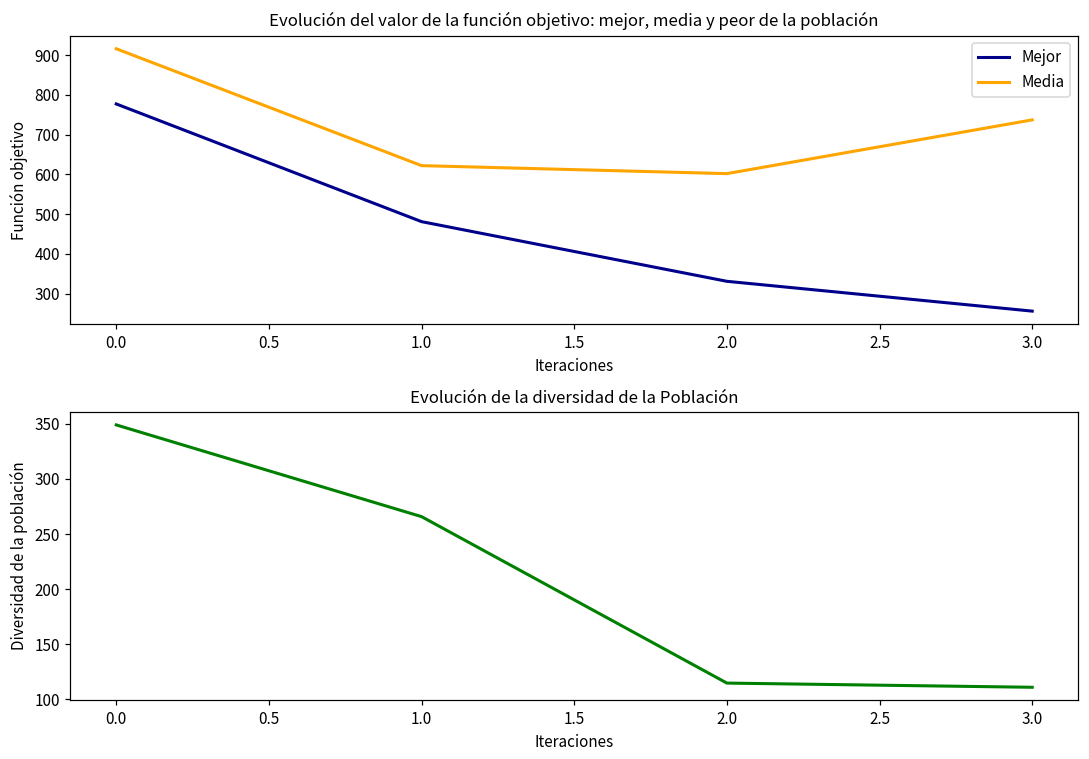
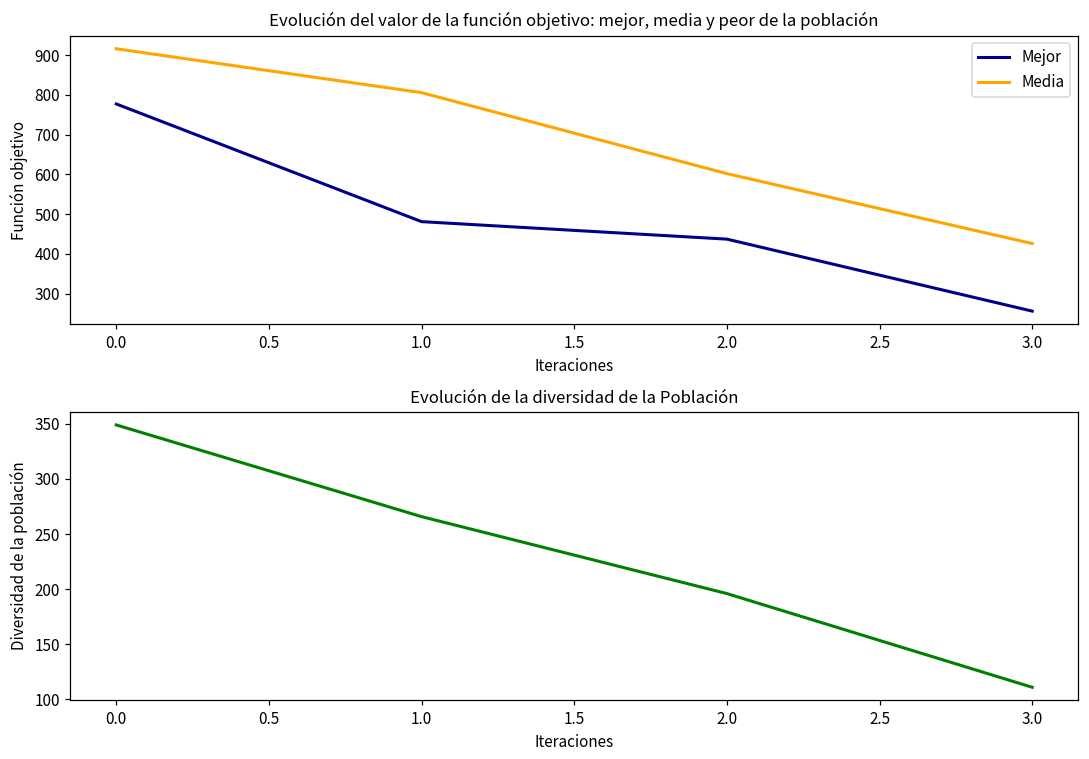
Evolución del valor de la función objetivo: mejor, media y peor de la población, Media, 1.0: 620 -> 810
Evolución del valor de la función objetivo: mejor, media y peor de la población, Mejor, 2.0: 330 -> 440
Evolución del valor de la función objetivo: mejor, media y peor de la población, Media, 3.0: 740 -> 430
Evolución de la diversidad de la Población, 2.0: 115 -> 196
